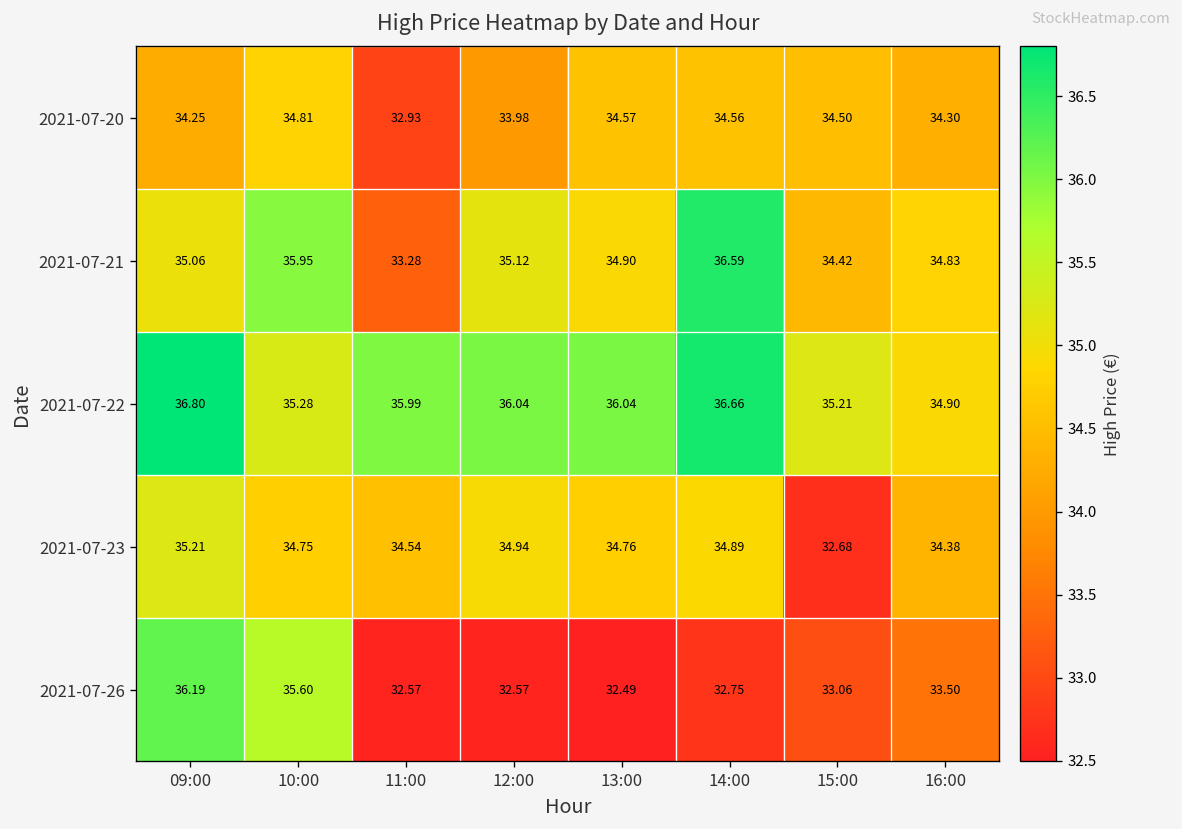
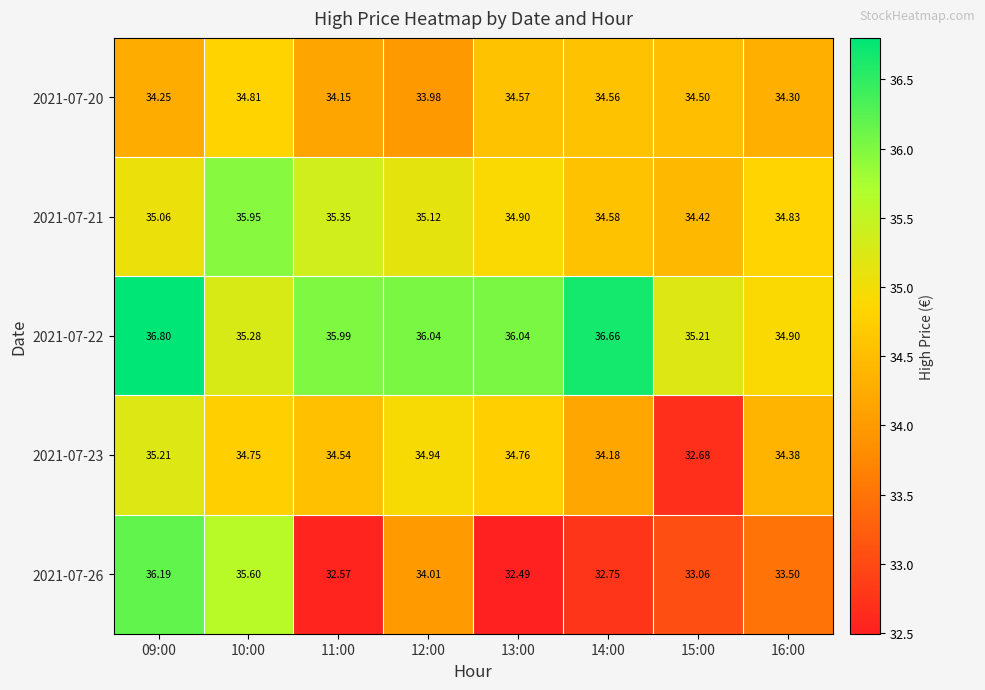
2021-07-20, 11:00: 32.93 -> 34.15
2021-07-21, 11:00: 33.28 -> 35.35
2021-07-21, 14:00: 36.59 -> 34.58
2021-07-23, 14:00: 34.89 -> 34.18
2021-07-26, 12:00: 32.57 -> 34.01
